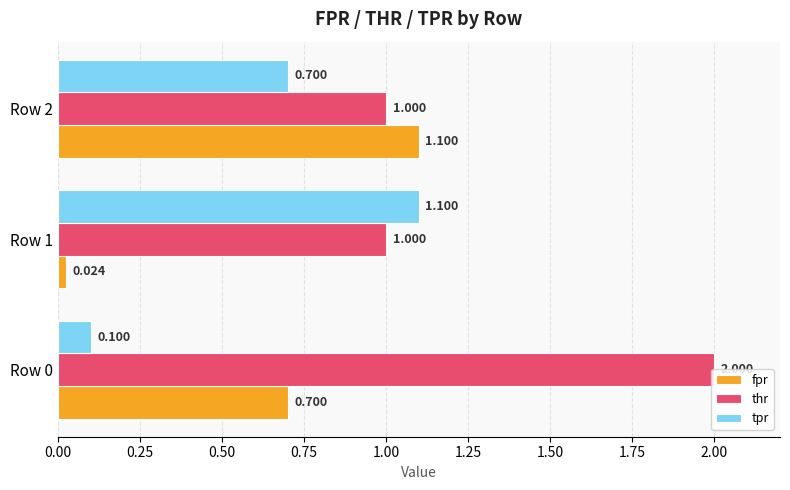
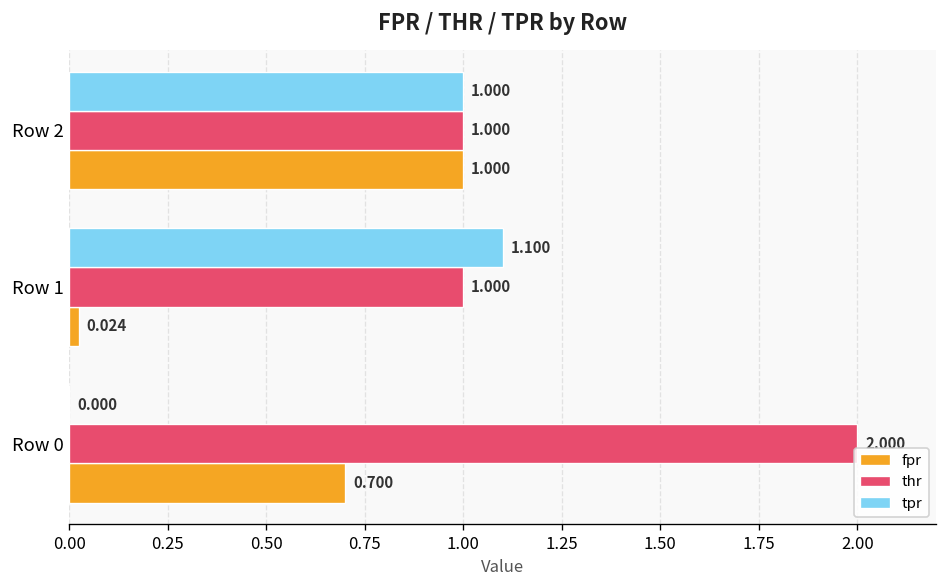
tpr, Row 2: 0.700 -> 1.000
fpr, Row 2: 1.100 -> 1.000
tpr, Row 0: 0.100 -> 0.000
